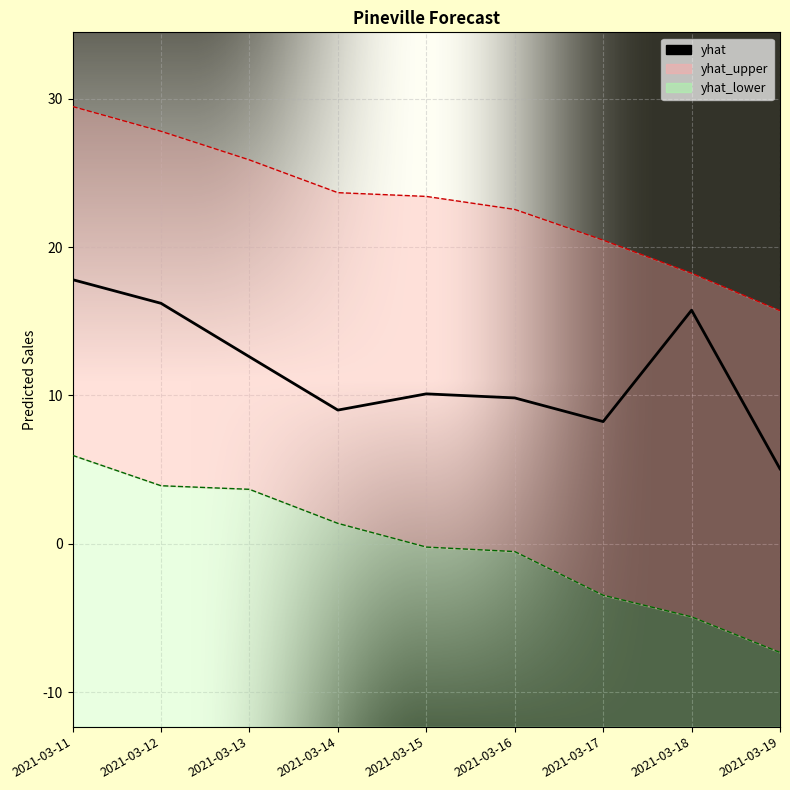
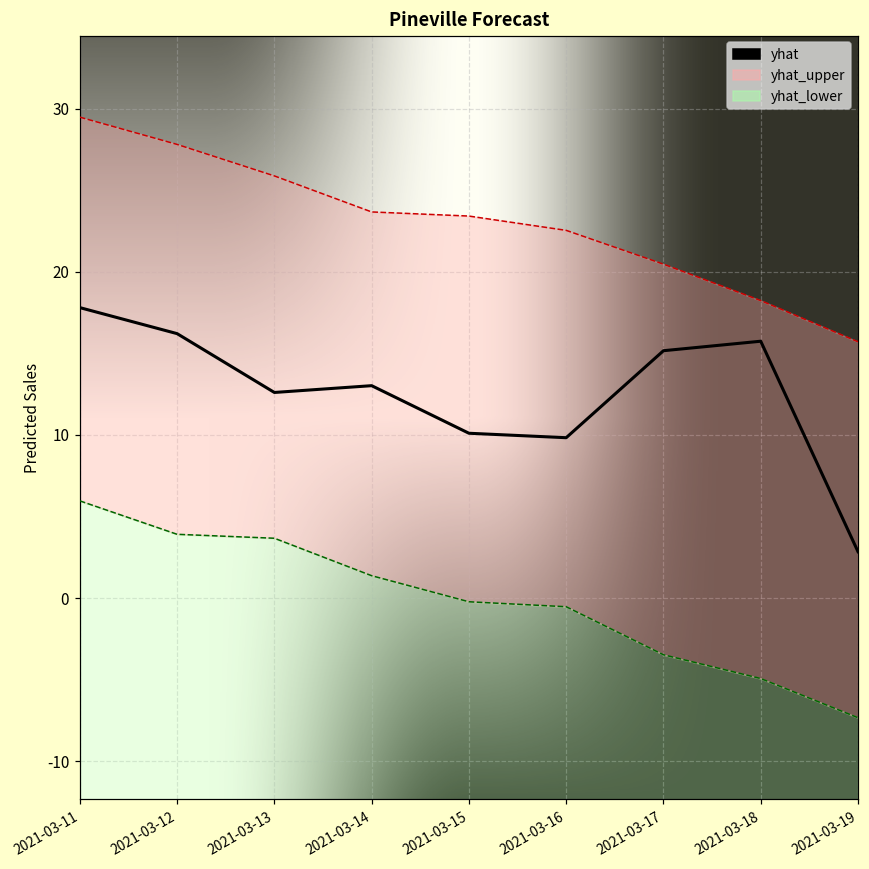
yhat, 2021-03-14: 9.0 -> 13.0
yhat, 2021-03-17: 8.2 -> 15.2
yhat, 2021-03-19: 5.0 -> 2.8
